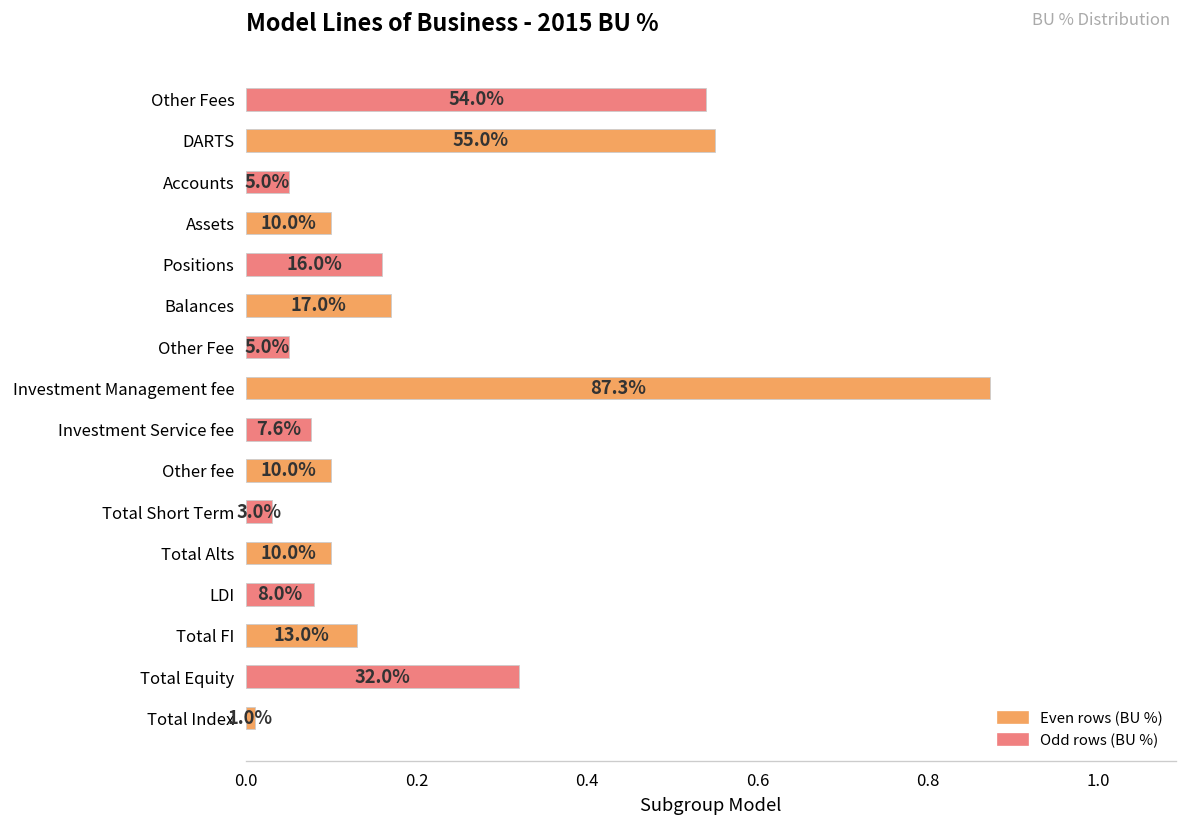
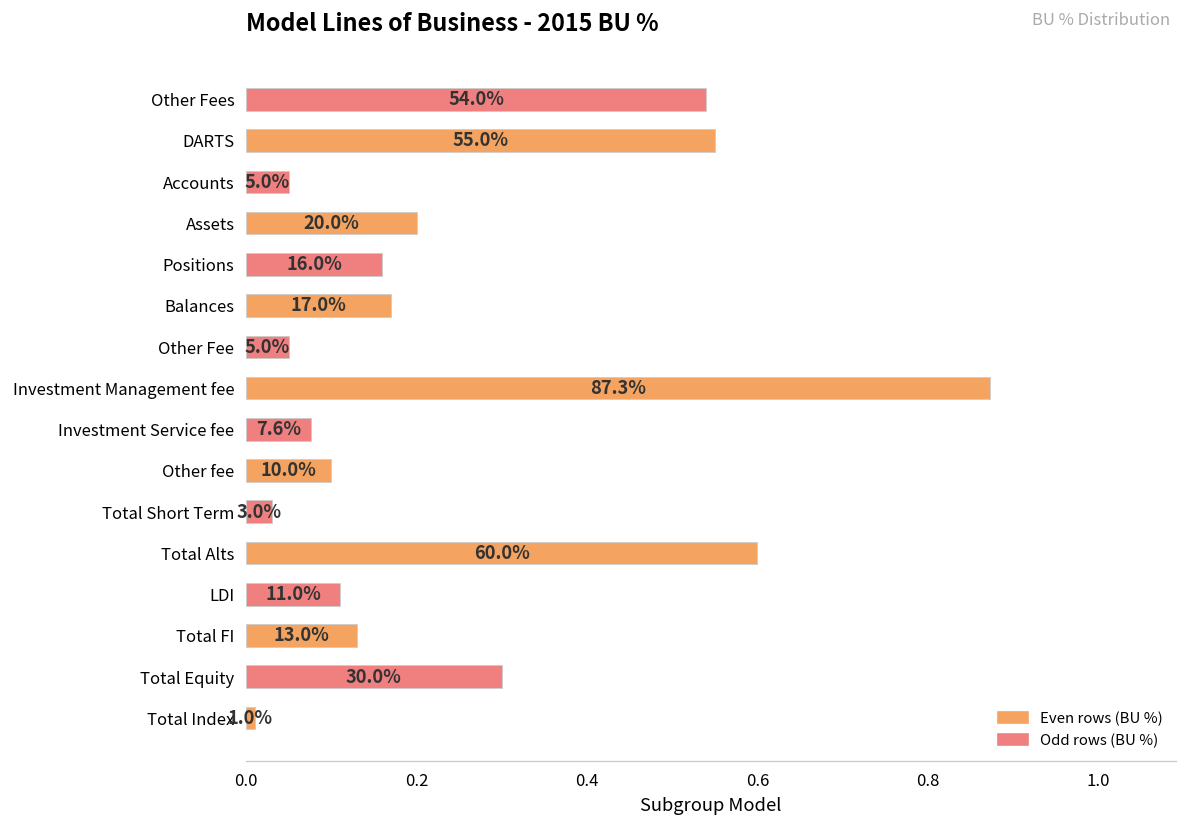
Assets: 10.0% -> 20.0%
Total Alts: 10.0% -> 60.0%
LDI: 8.0% -> 11.0%
Total Equity: 32.0% -> 30.0%
